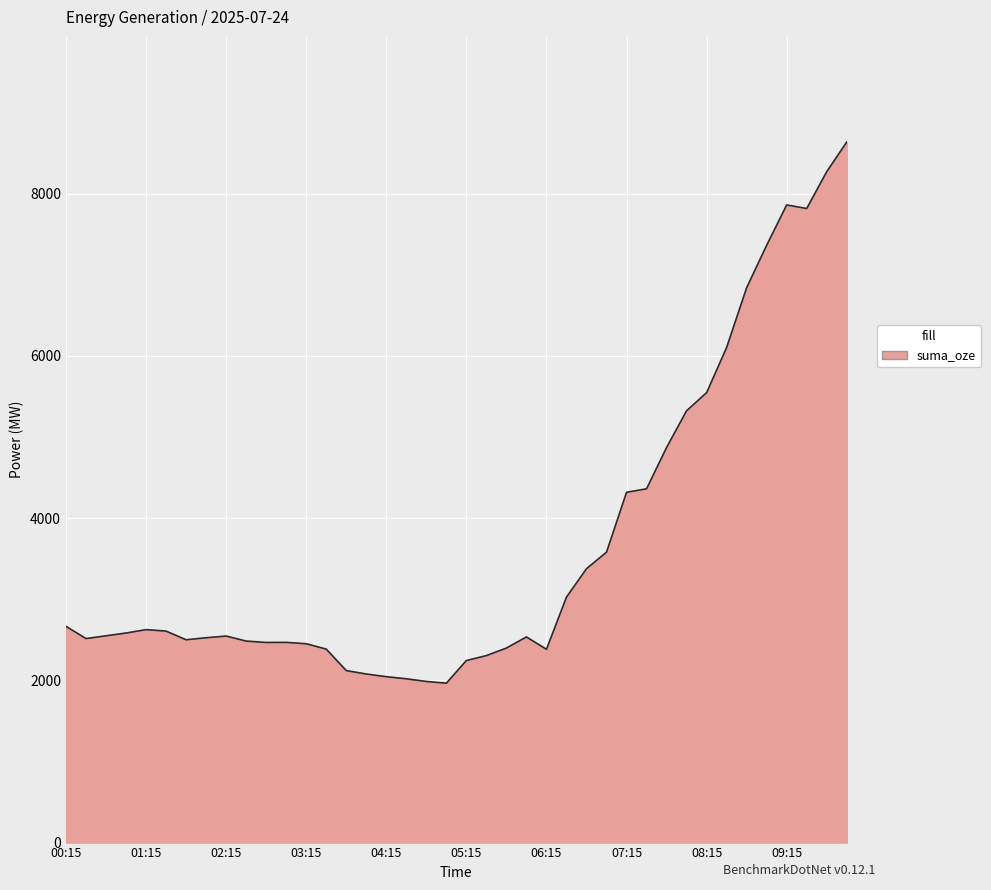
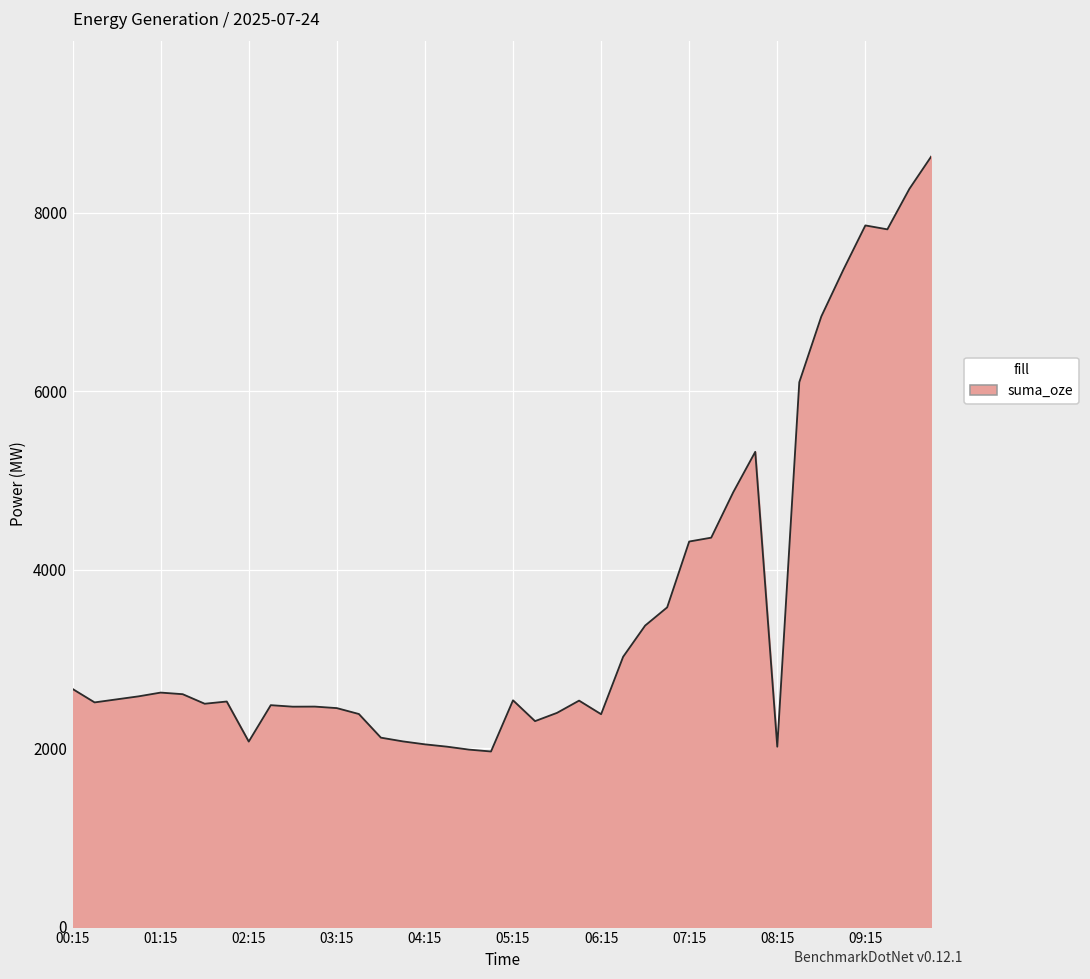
02:15: 2500 -> 2100
05:15: 2200 -> 2500
08:15: 5500 -> 2000
